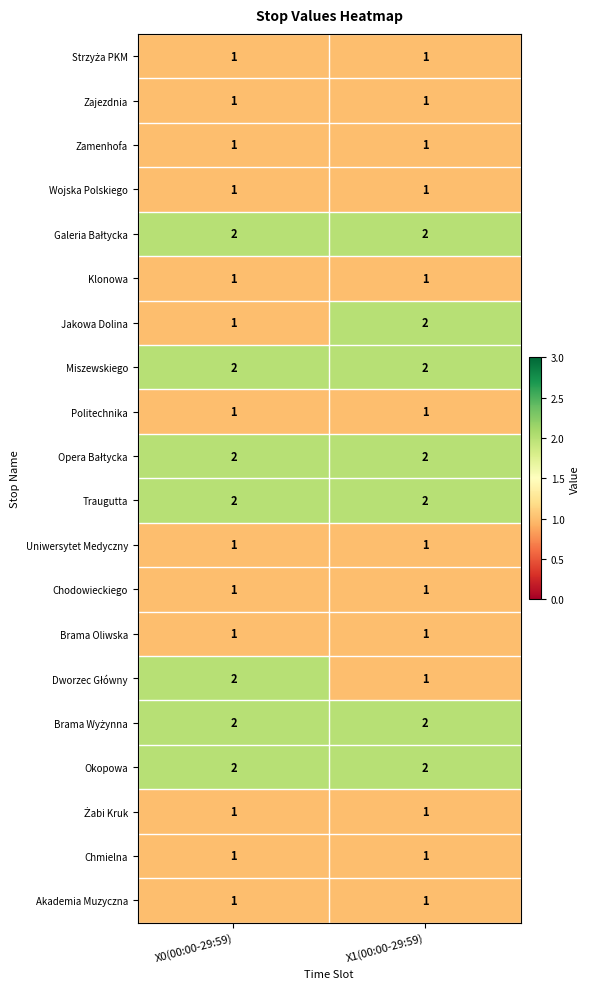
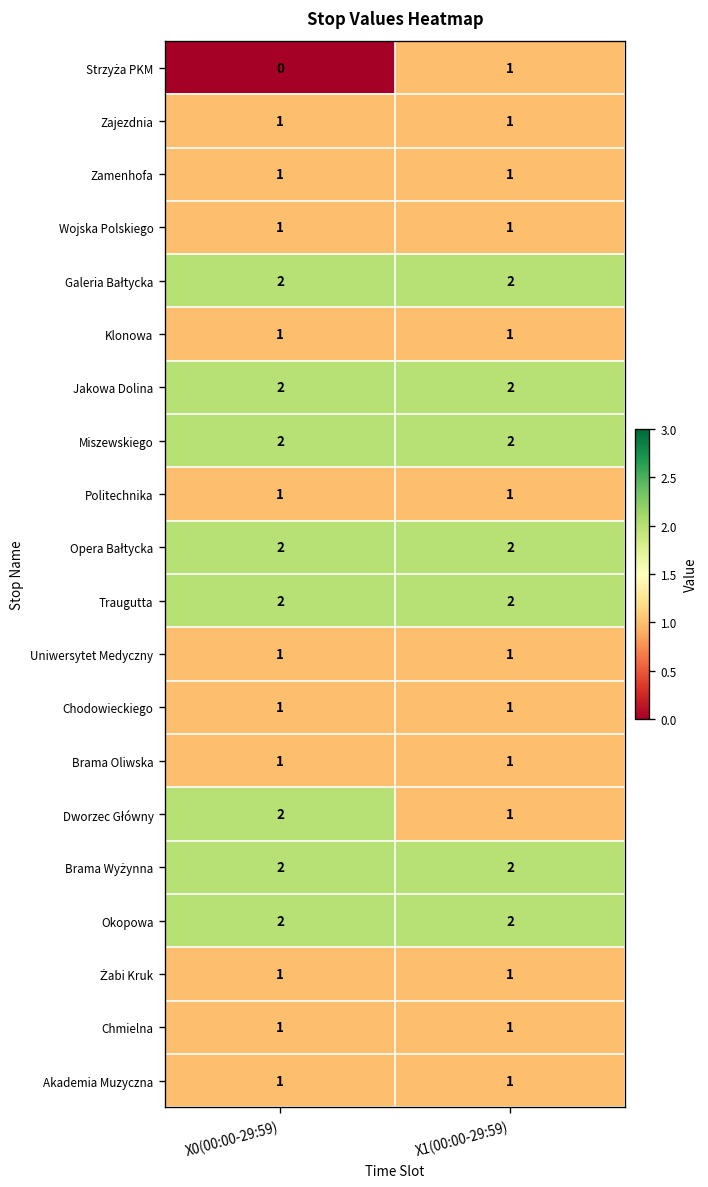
Strzyża PKM, X0(00:00-29:59): 1 -> 0
Jakowa Dolina, X0(00:00-29:59): 1 -> 2
